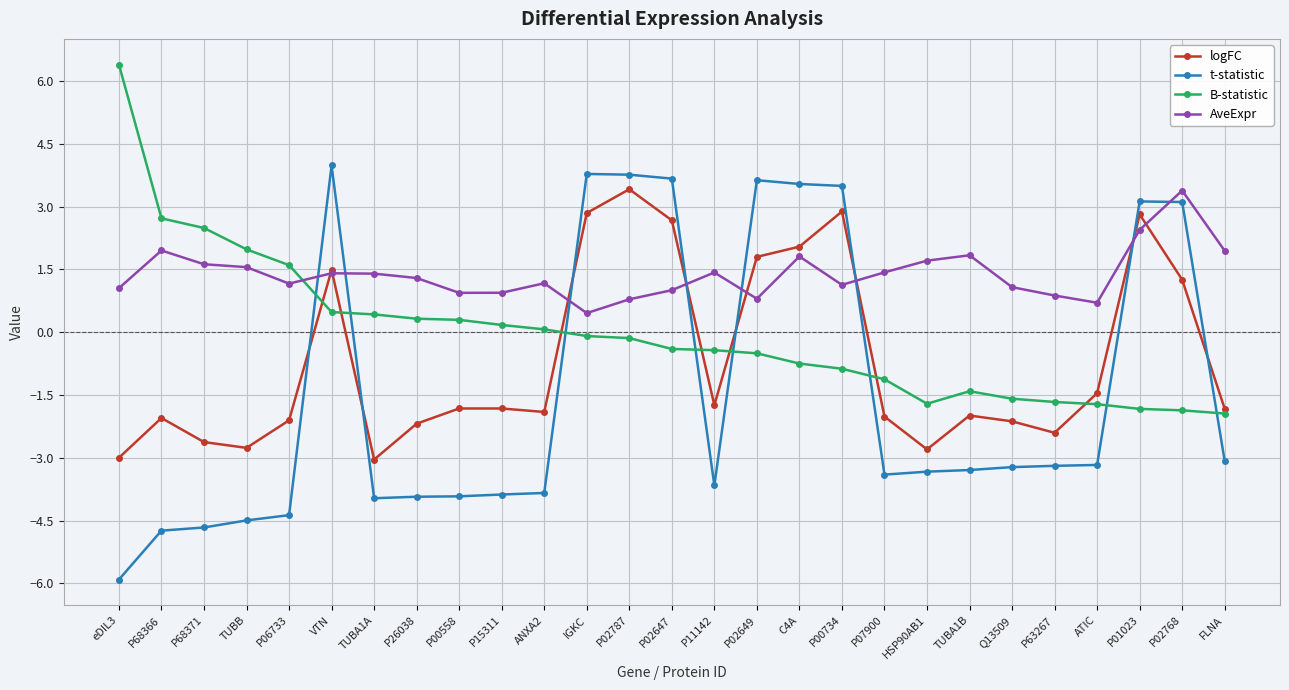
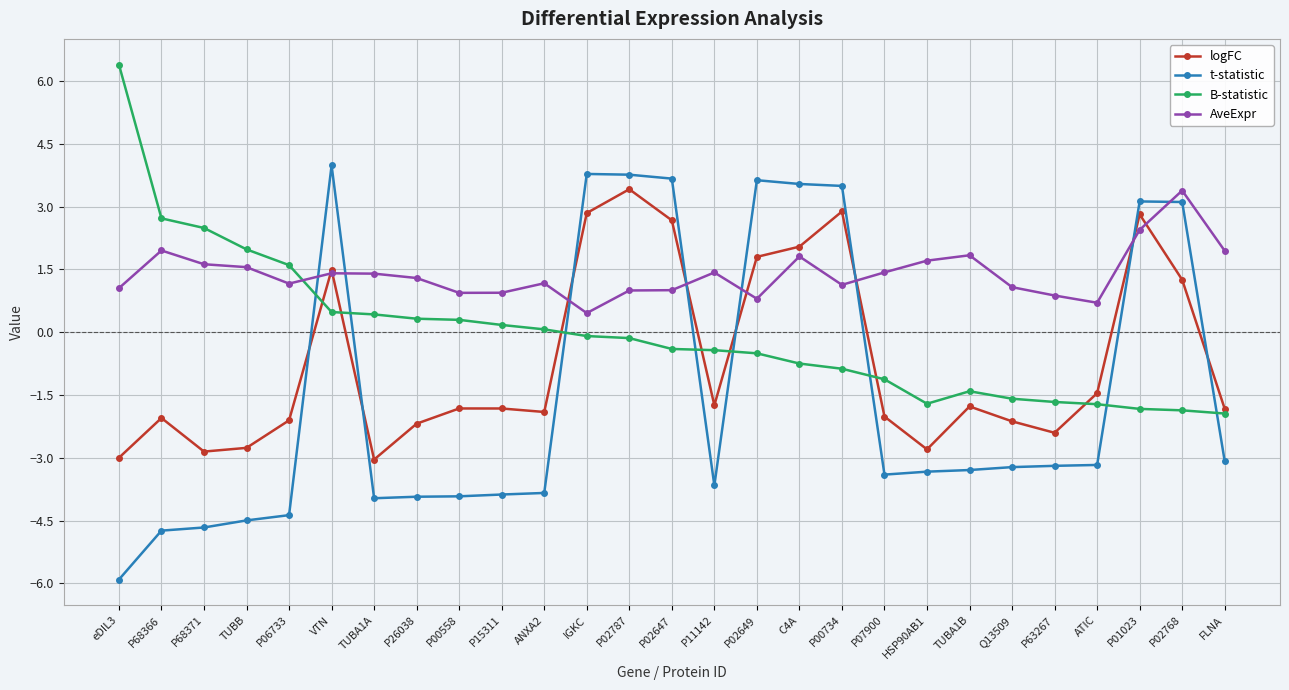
logFC, P68371: -2.6 -> -2.9
AveExpr, P02787: 0.8 -> 1.0
logFC, TUBA1B: -2.0 -> -1.8
